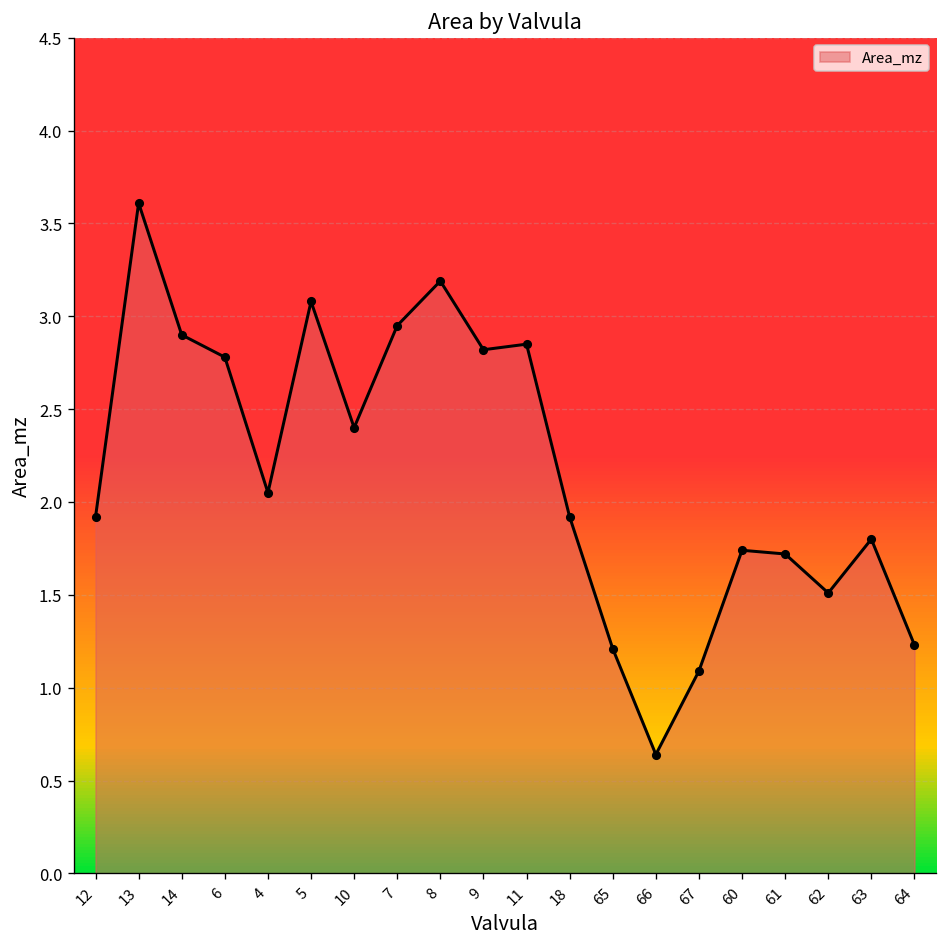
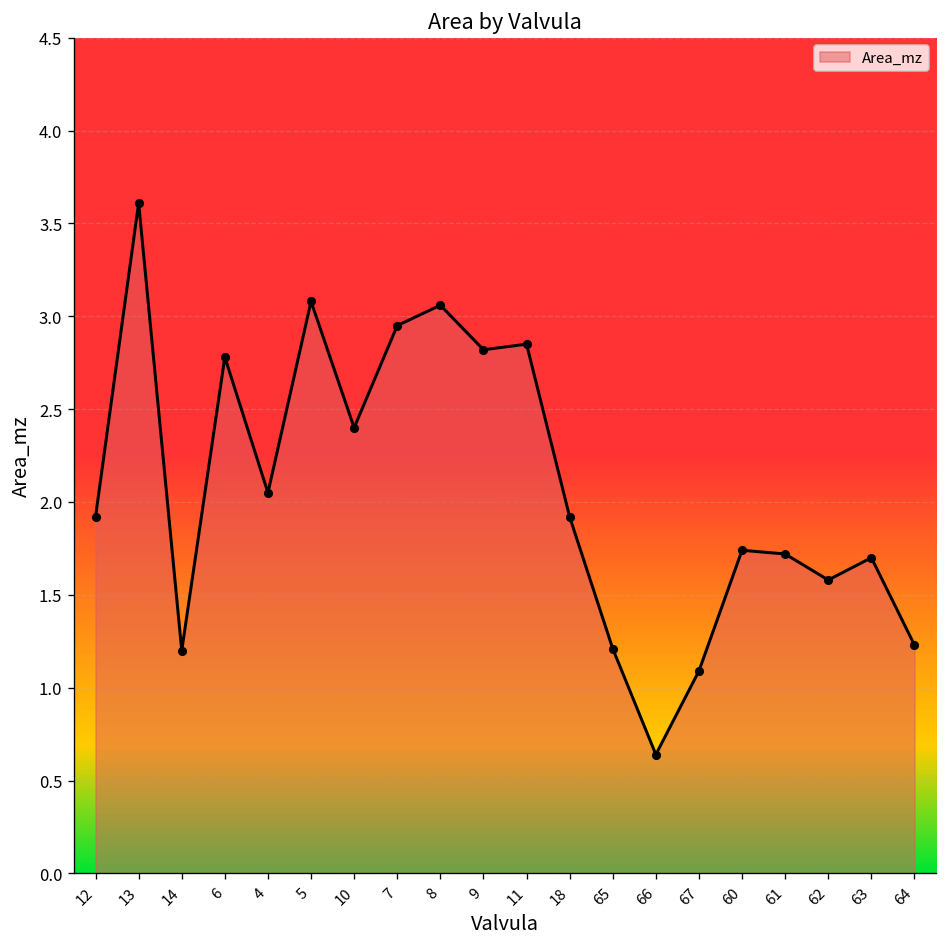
14: 2.9 -> 1.2
8: 3.19 -> 3.06
62: 1.51 -> 1.58
63: 1.8 -> 1.7
